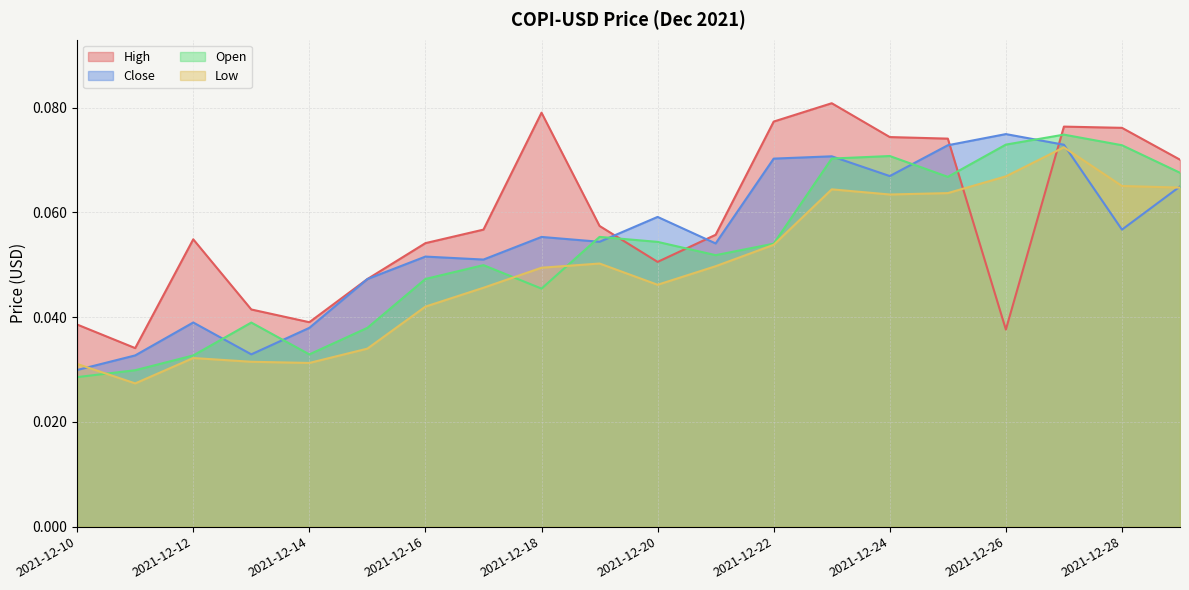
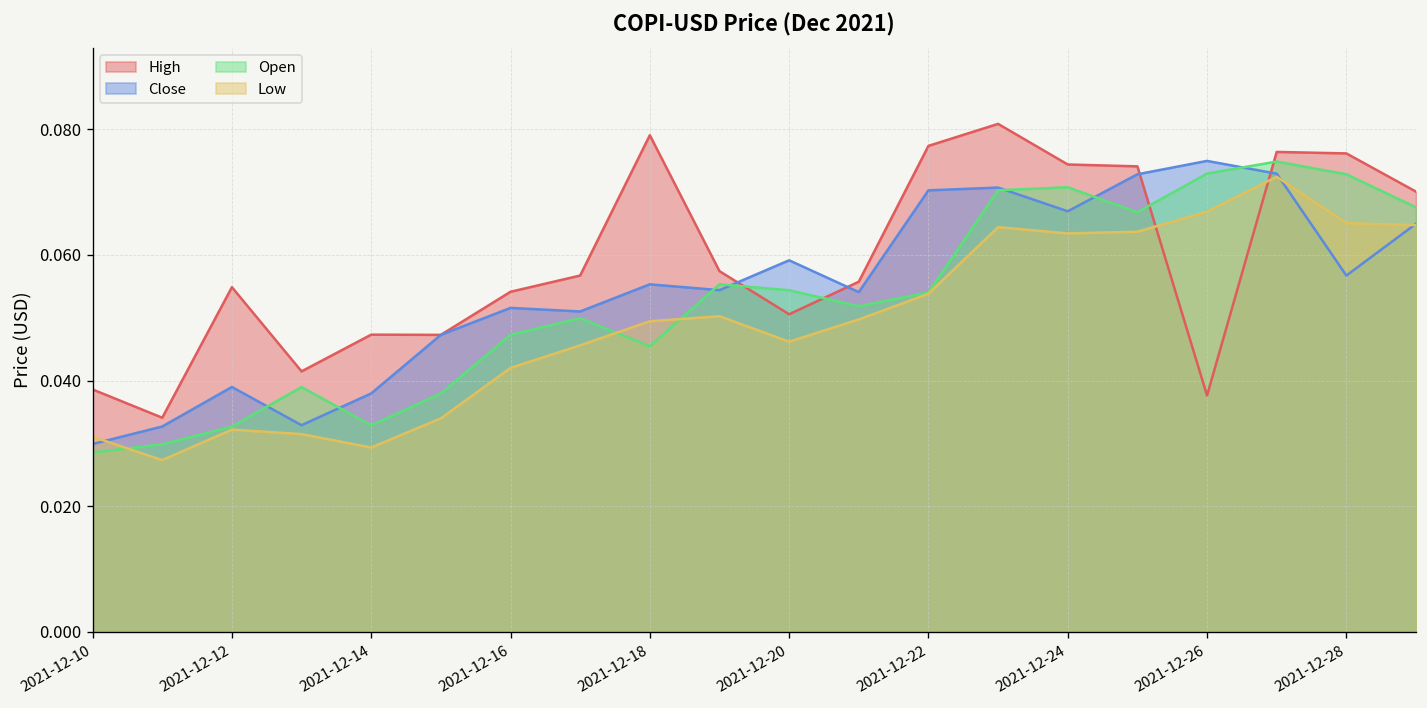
High, 2021-12-14: 0.039 -> 0.047
Low, 2021-12-14: 0.031 -> 0.029
